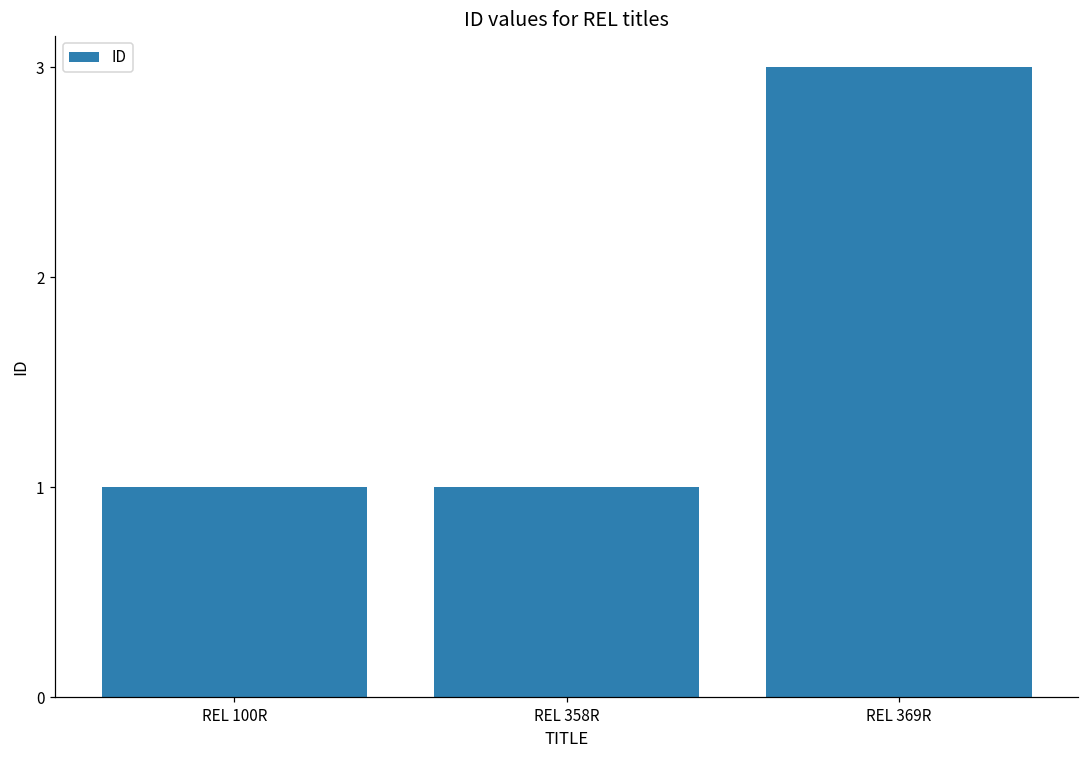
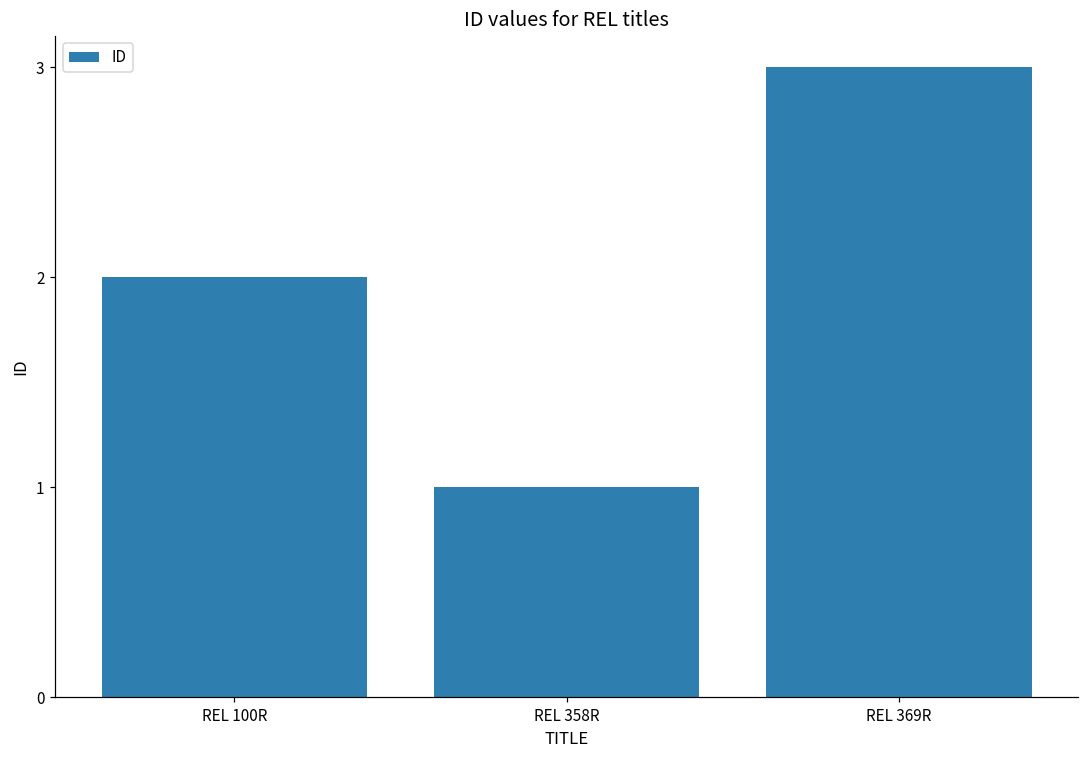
REL 100R: 1 -> 2
